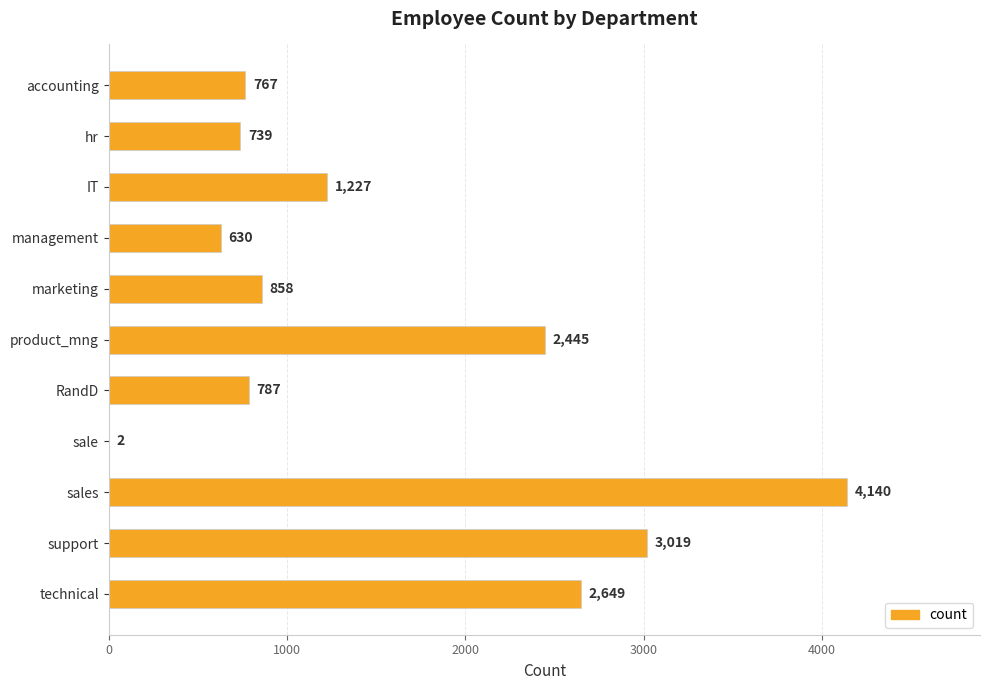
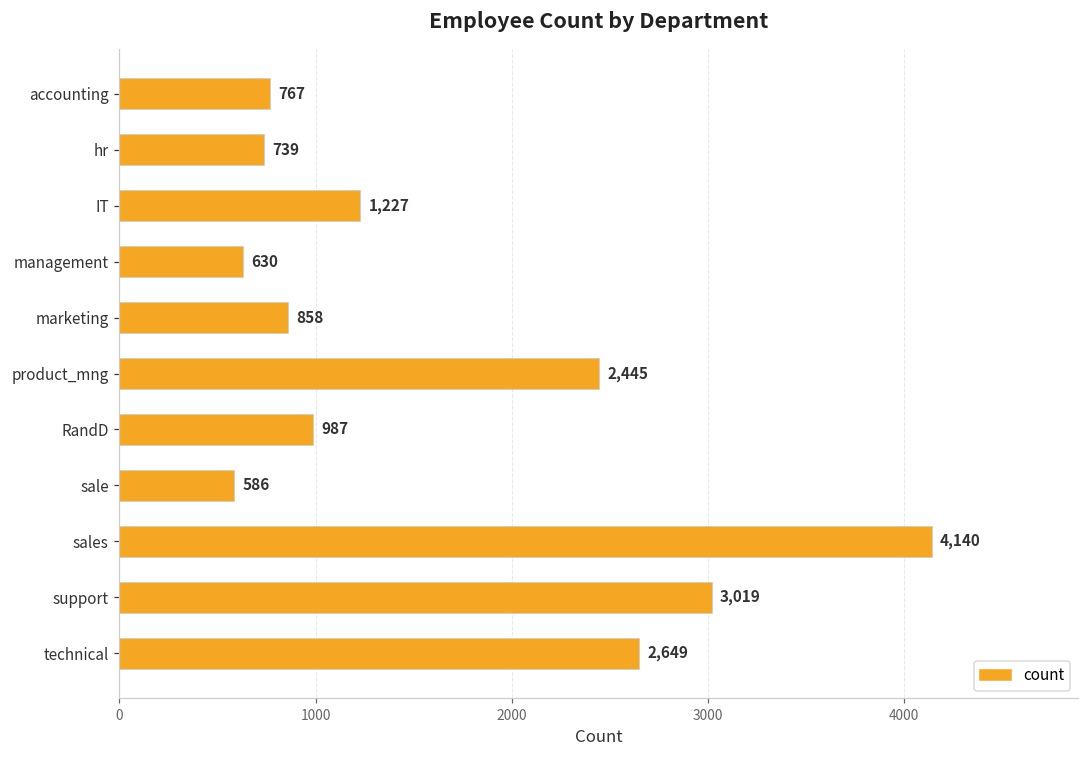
RandD: 787 -> 987
sale: 2 -> 586
